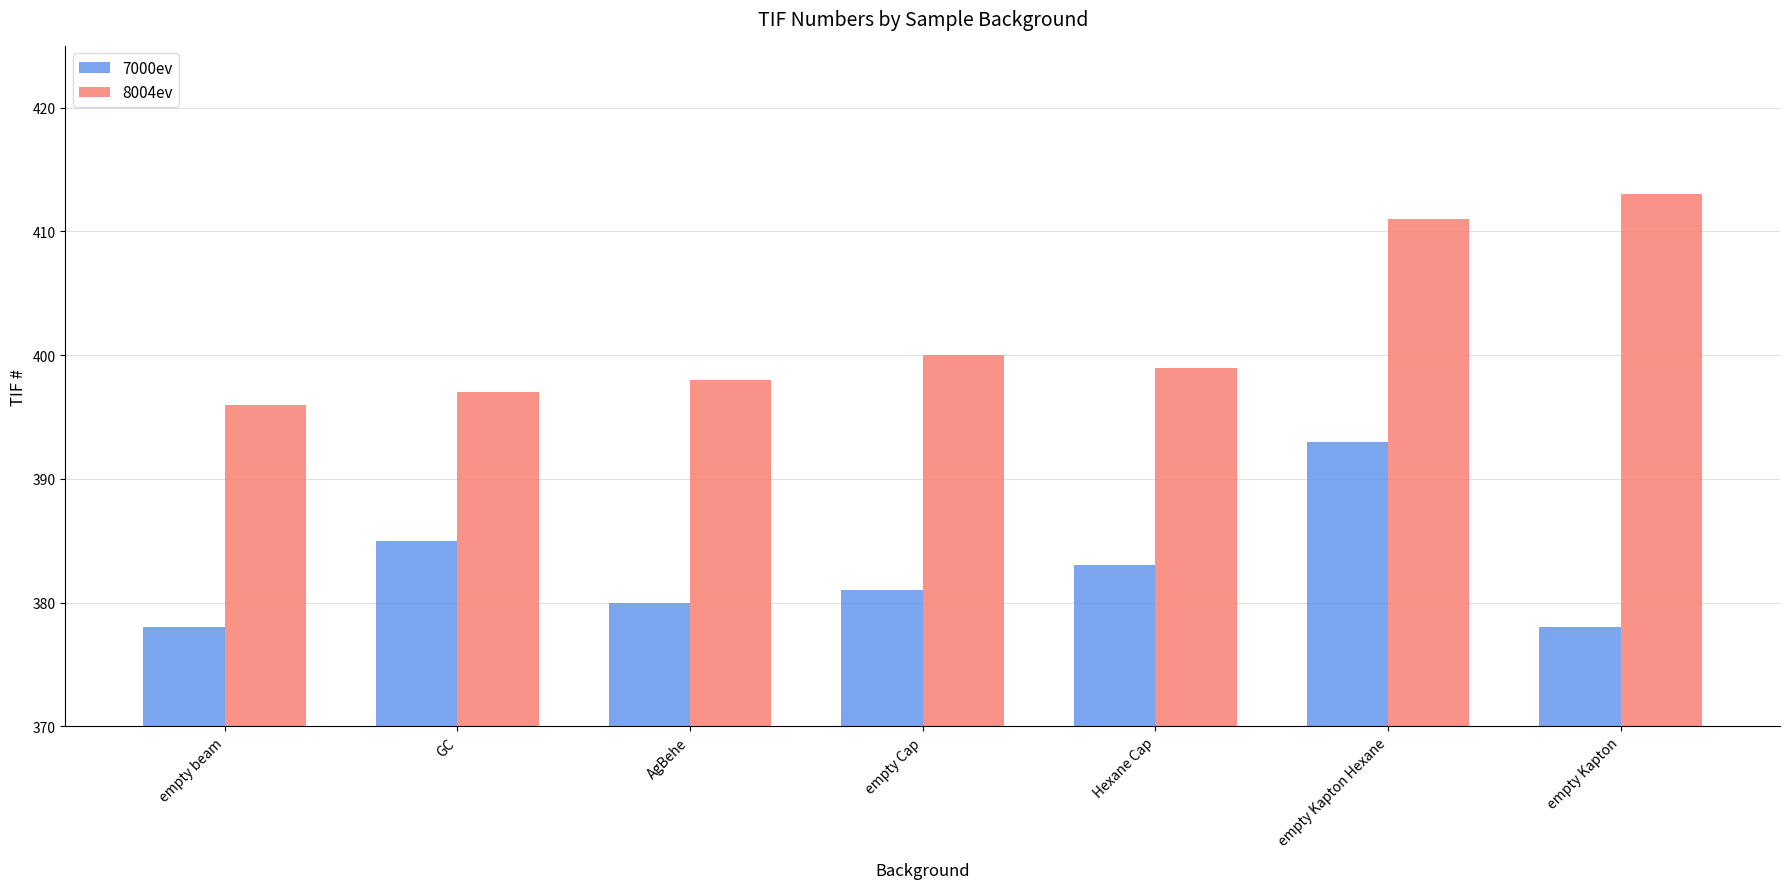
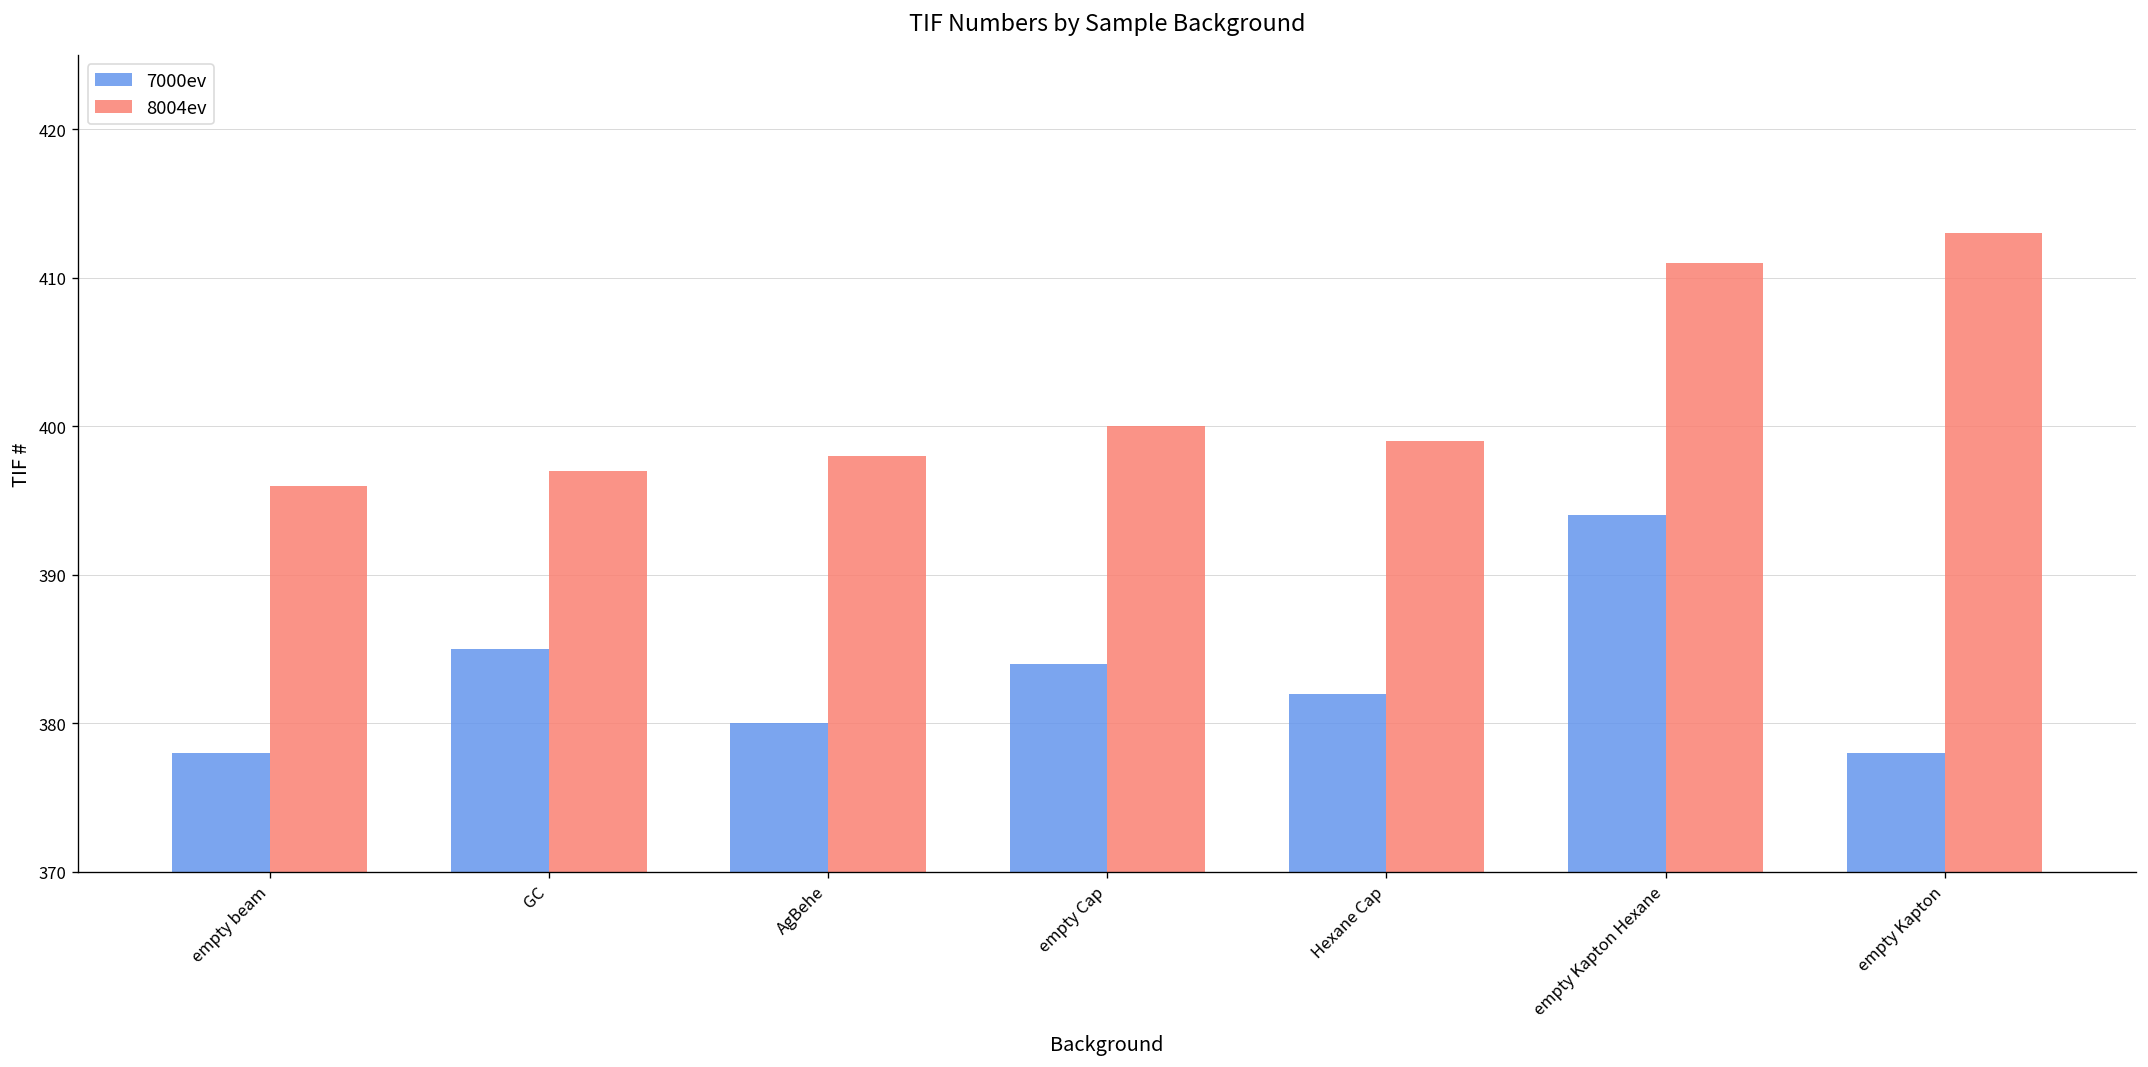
7000ev, empty Cap: 381 -> 384
7000ev, Hexane Cap: 383 -> 382
7000ev, empty Kapton Hexane: 393 -> 394
